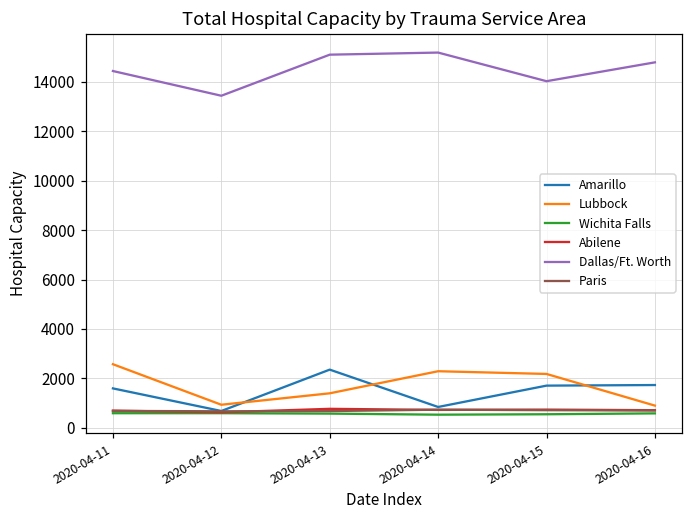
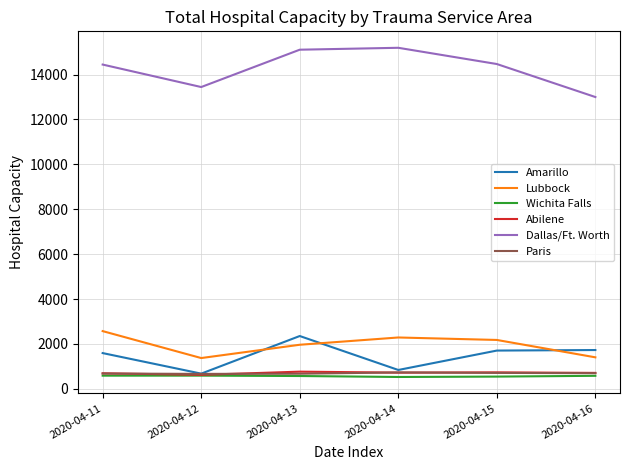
Lubbock, 2020-04-12: 900 -> 1400
Lubbock, 2020-04-13: 1400 -> 2000
Dallas/Ft. Worth, 2020-04-15: 14000 -> 14500
Lubbock, 2020-04-16: 900 -> 1400
Dallas/Ft. Worth, 2020-04-16: 14800 -> 13000
